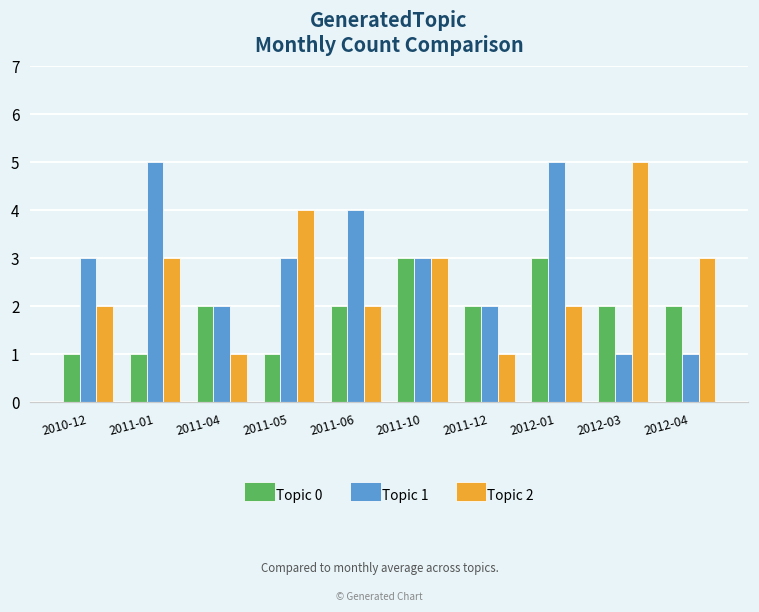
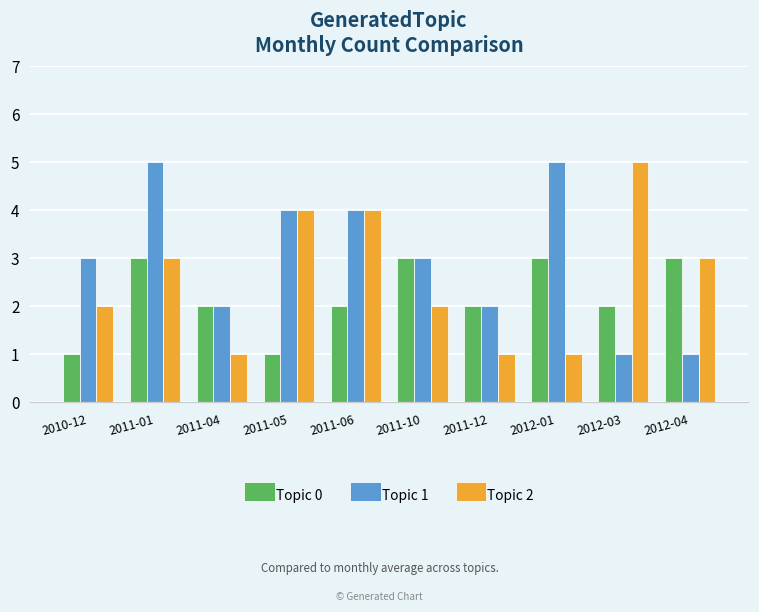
Topic 0, 2011-01: 1 -> 3
Topic 1, 2011-05: 3 -> 4
Topic 2, 2011-06: 2 -> 4
Topic 2, 2011-10: 3 -> 2
Topic 2, 2012-01: 2 -> 1
Topic 0, 2012-04: 2 -> 3
